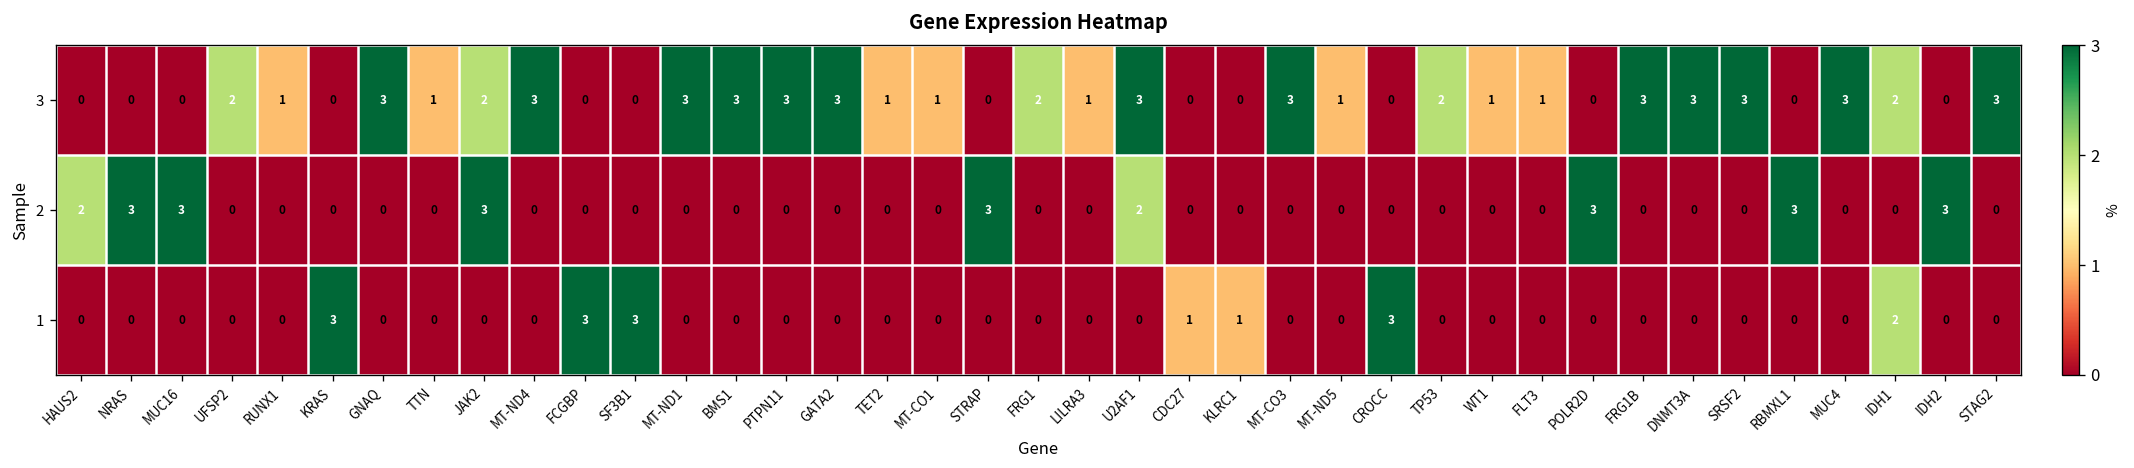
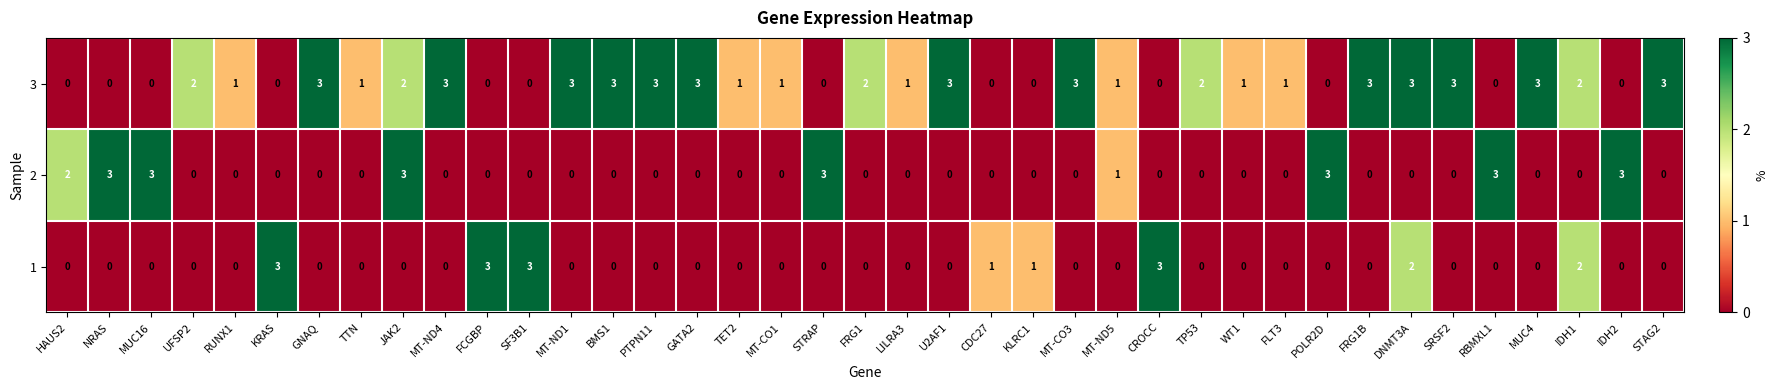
2, U2AF1: 2 -> 0
2, MT-ND5: 0 -> 1
1, DNMT3A: 0 -> 2
